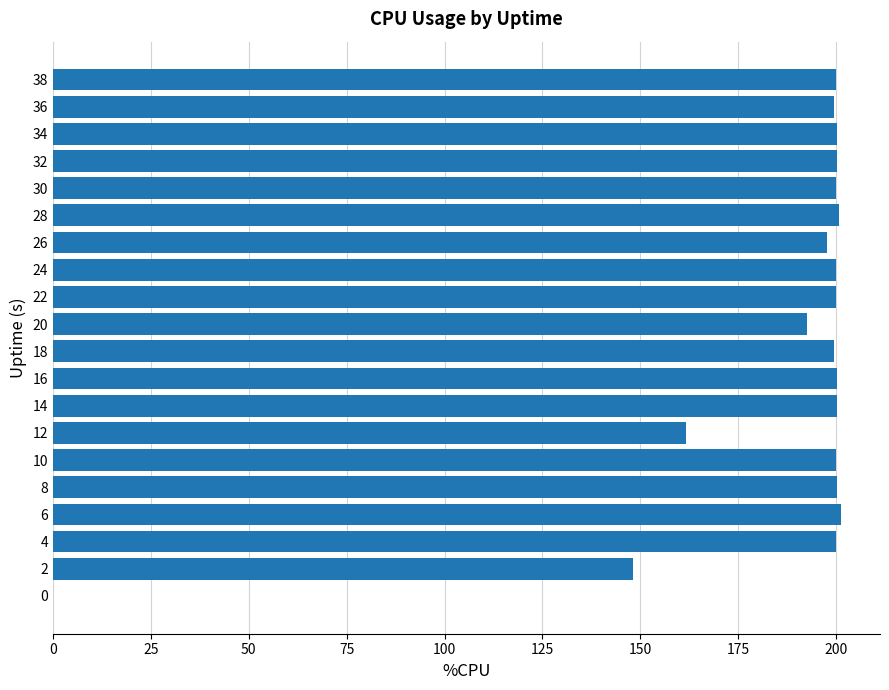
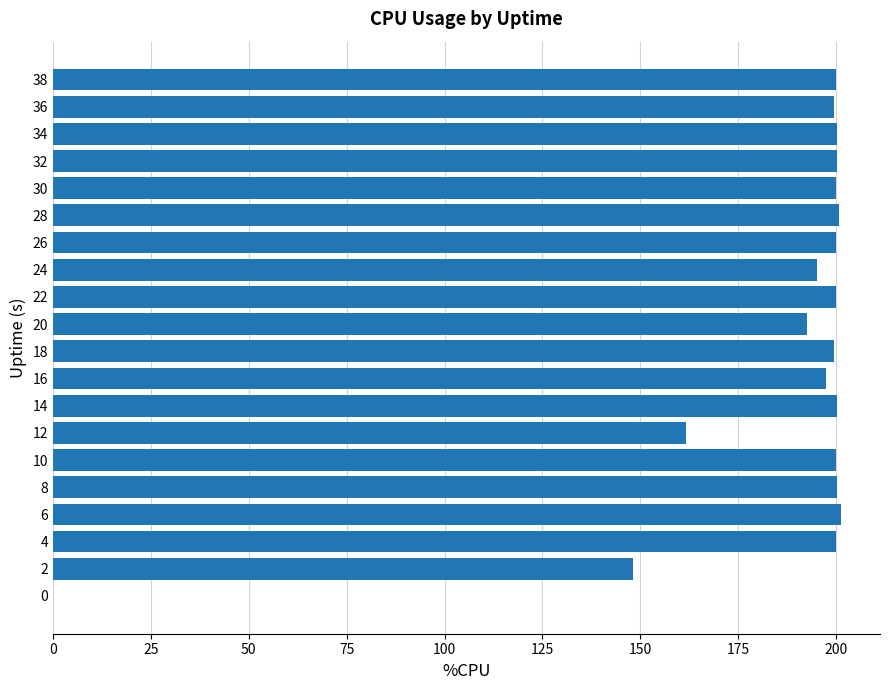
26: 198 -> 200
24: 200 -> 195
16: 200 -> 198
